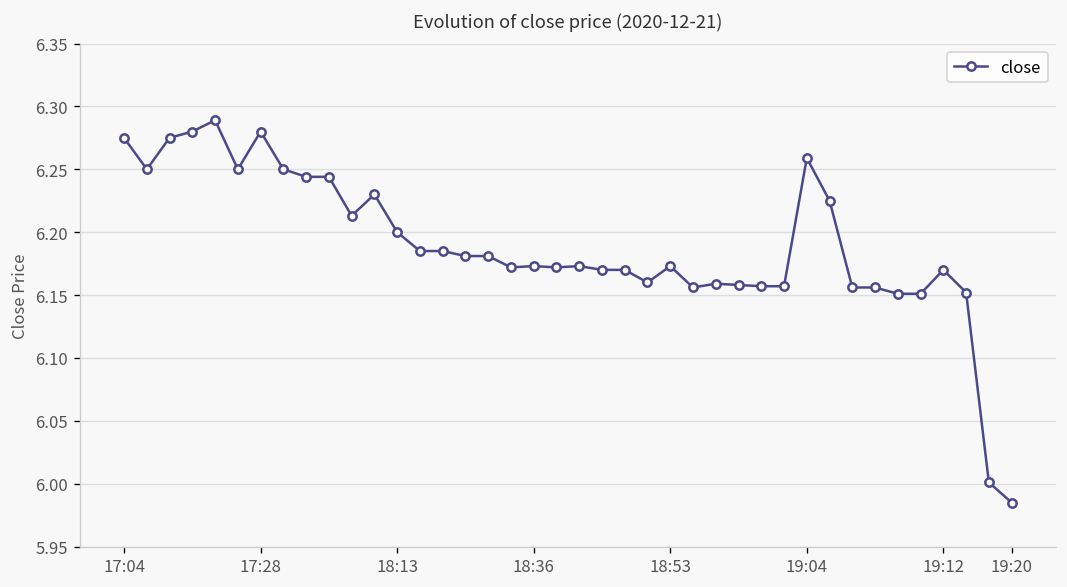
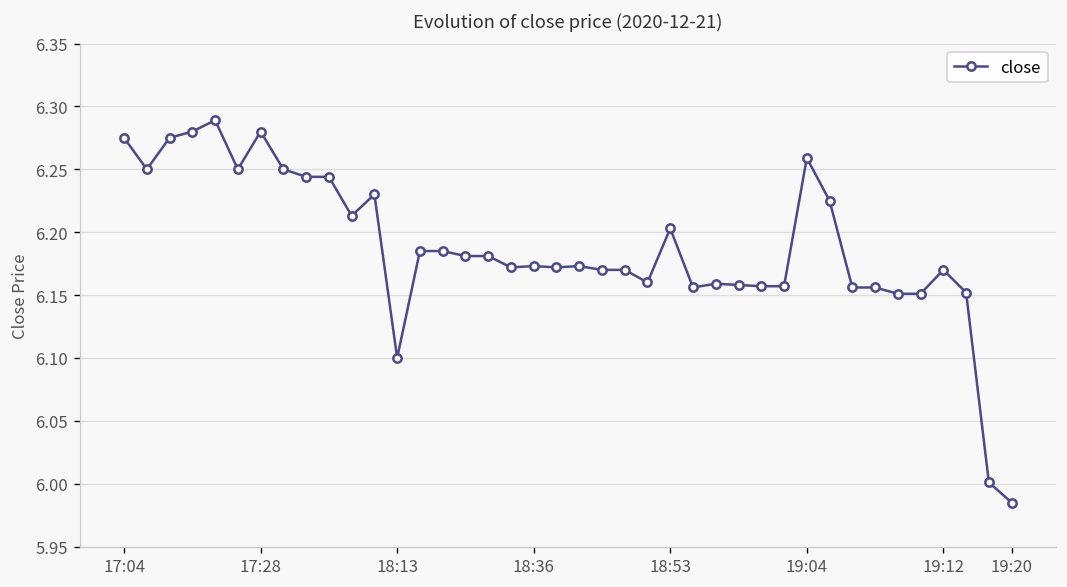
18:13: 6.2 -> 6.1
18:53: 6.173 -> 6.203
